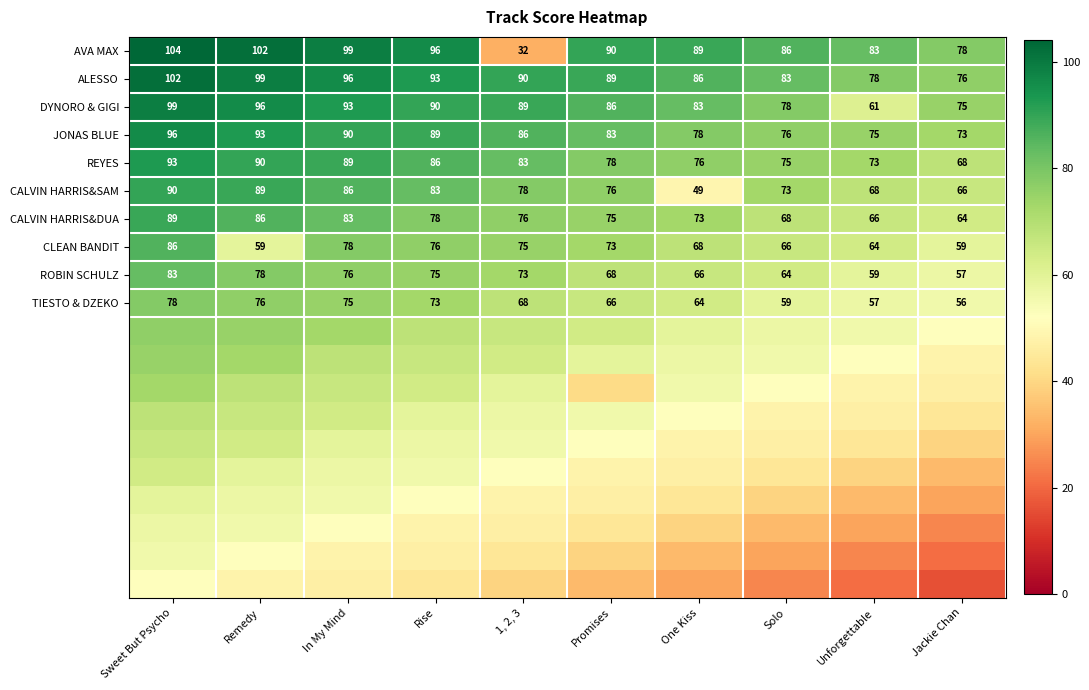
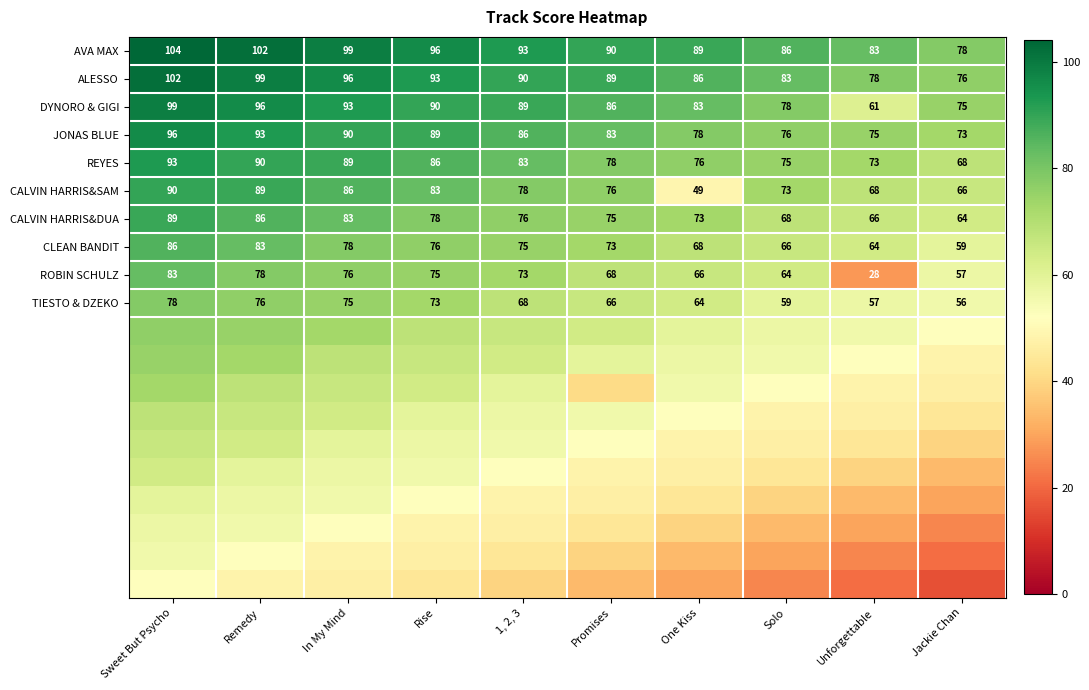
AVA MAX, 1, 2, 3: 32 -> 93
CLEAN BANDIT, Remedy: 59 -> 83
ROBIN SCHULZ, Unforgettable: 59 -> 28
